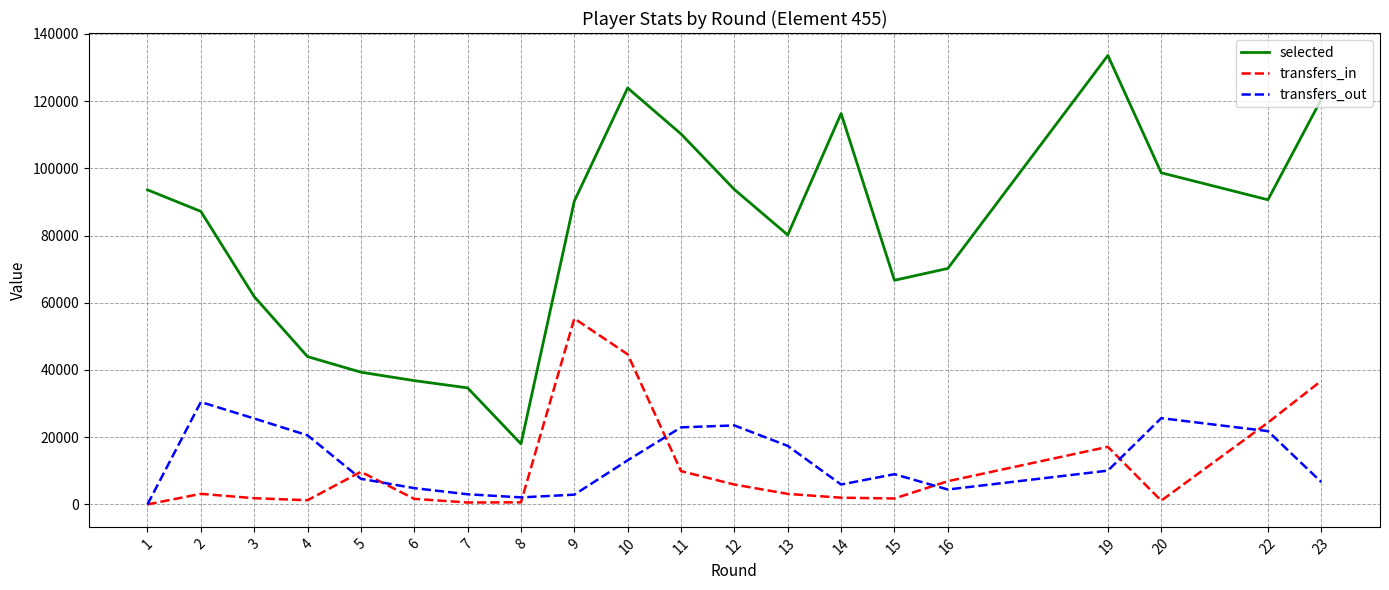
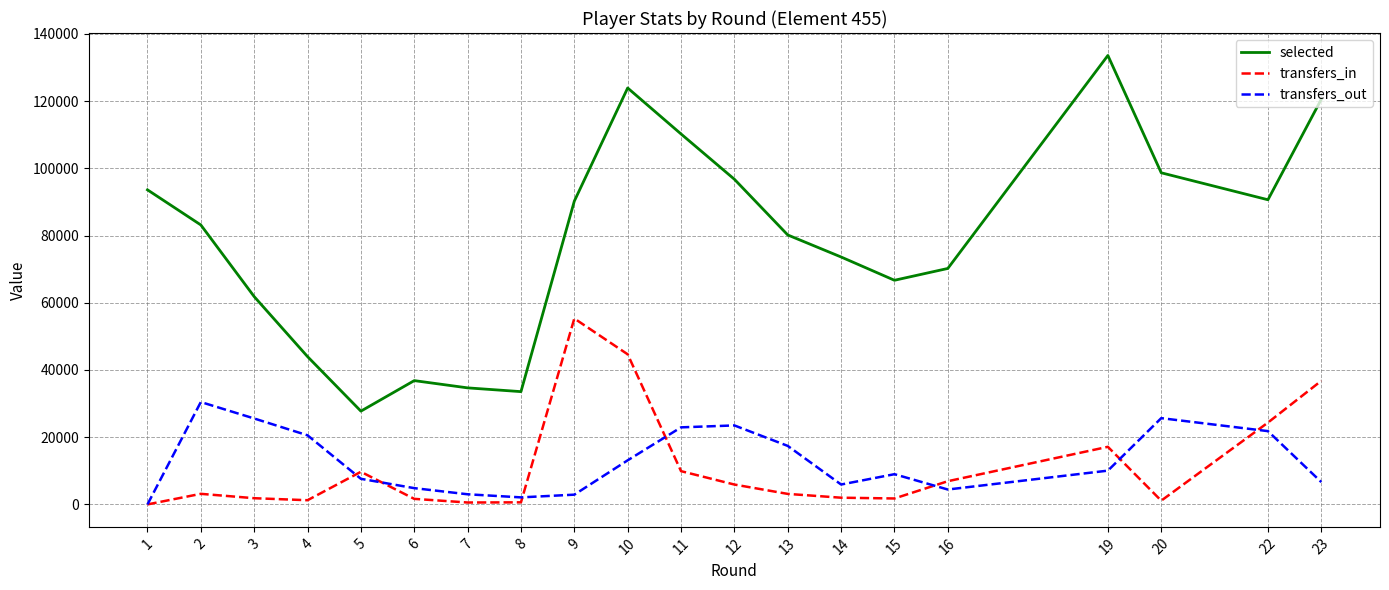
selected, 2: 87000 -> 83000
selected, 5: 39000 -> 28000
selected, 8: 18000 -> 34000
selected, 12: 94000 -> 97000
selected, 14: 116000 -> 74000
